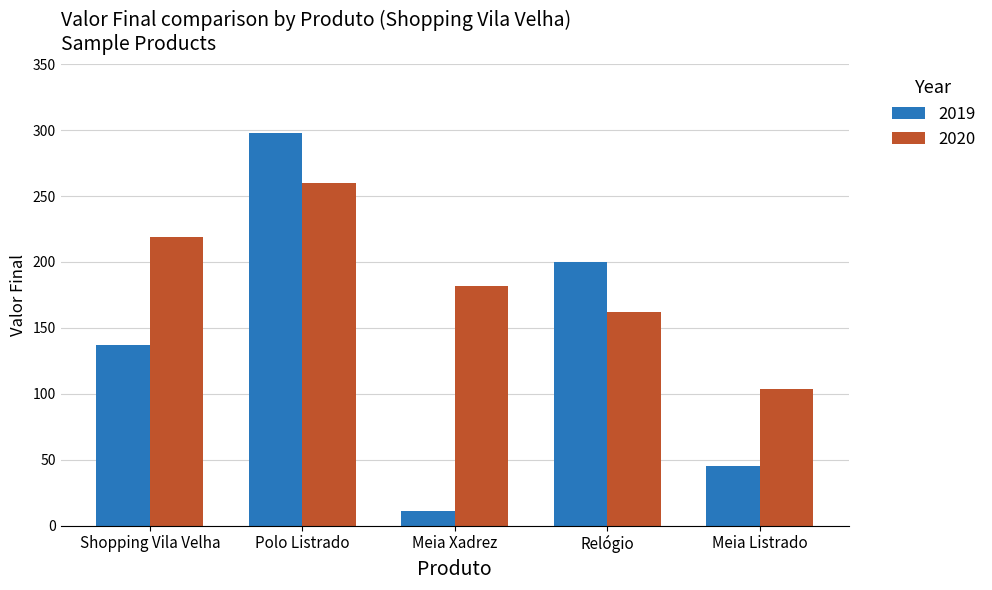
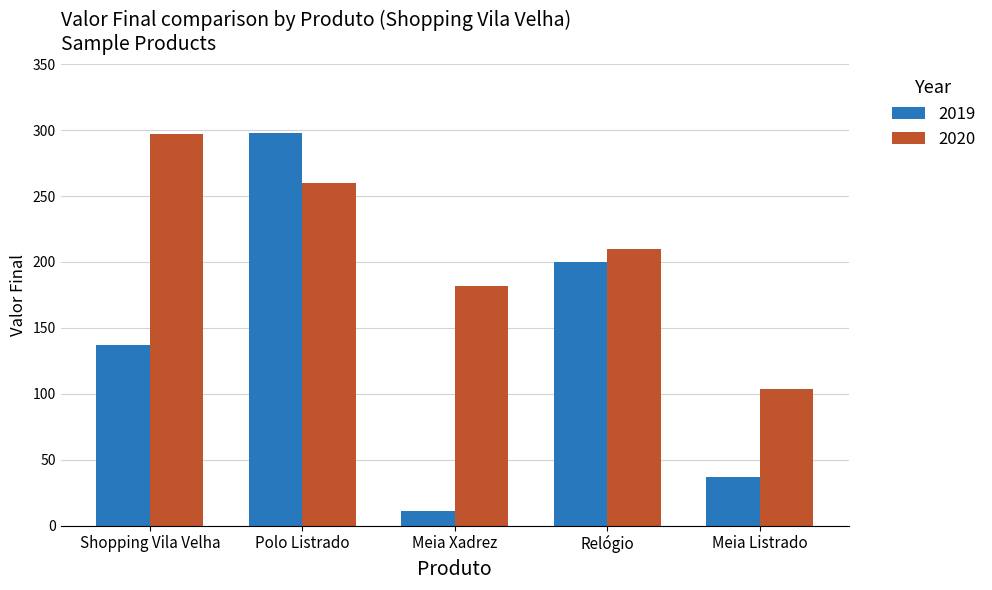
2020, Shopping Vila Velha: 219 -> 297
2020, Relógio: 162 -> 210
2019, Meia Listrado: 45 -> 37
